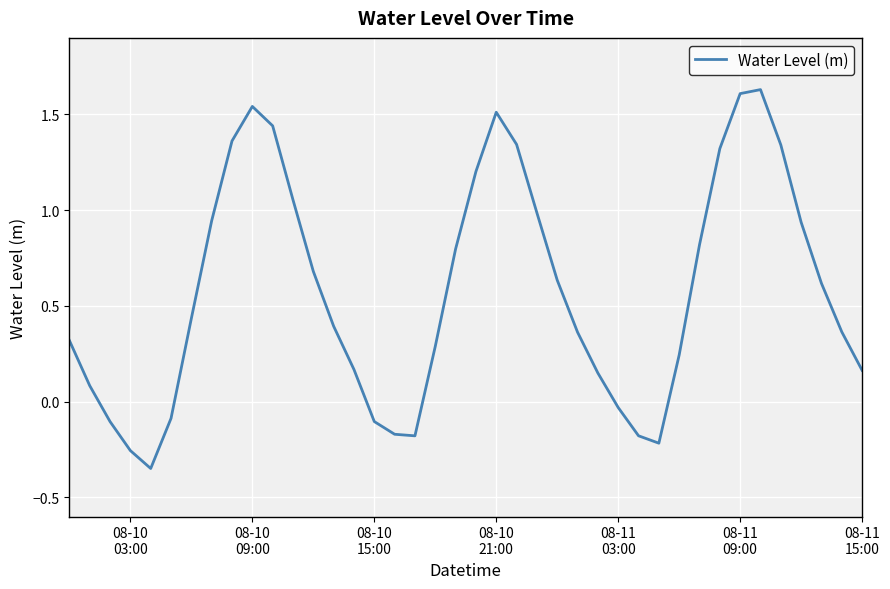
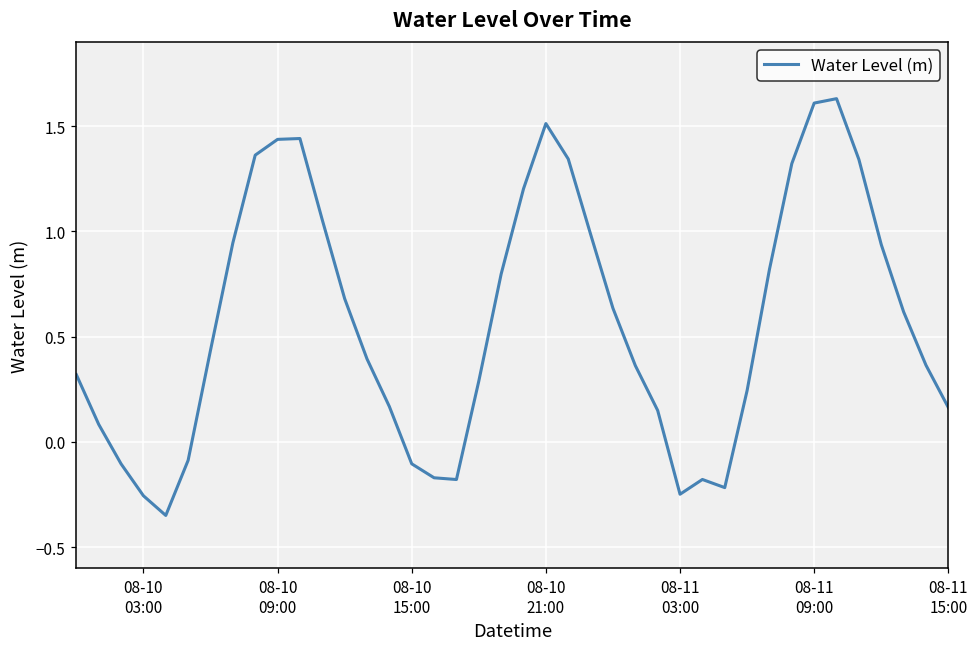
08-10 09:00: 1.54 -> 1.44
08-11 03:00: -0.03 -> -0.25
